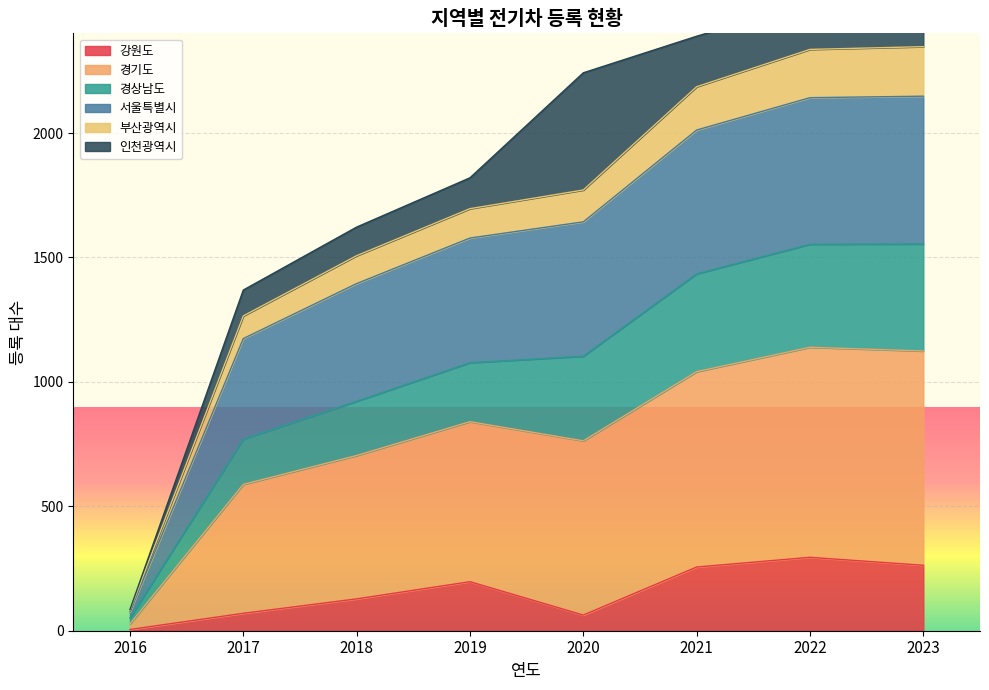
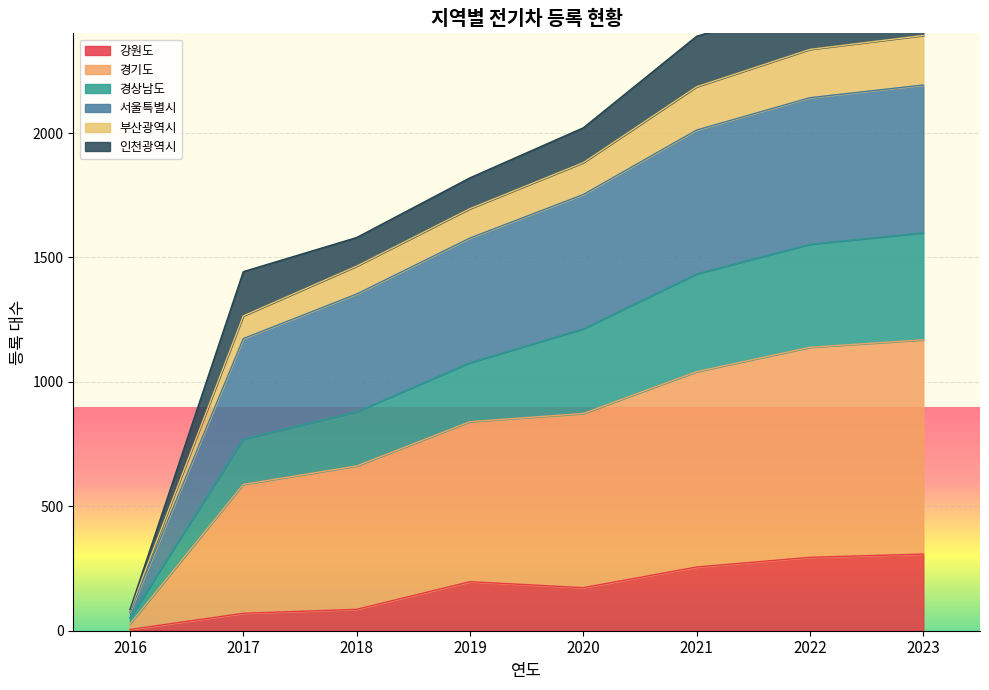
인천광역시, 2017: 100 -> 180
강원도, 2018: 130 -> 90
강원도, 2020: 60 -> 170
인천광역시, 2020: 470 -> 140
강원도, 2023: 260 -> 310
